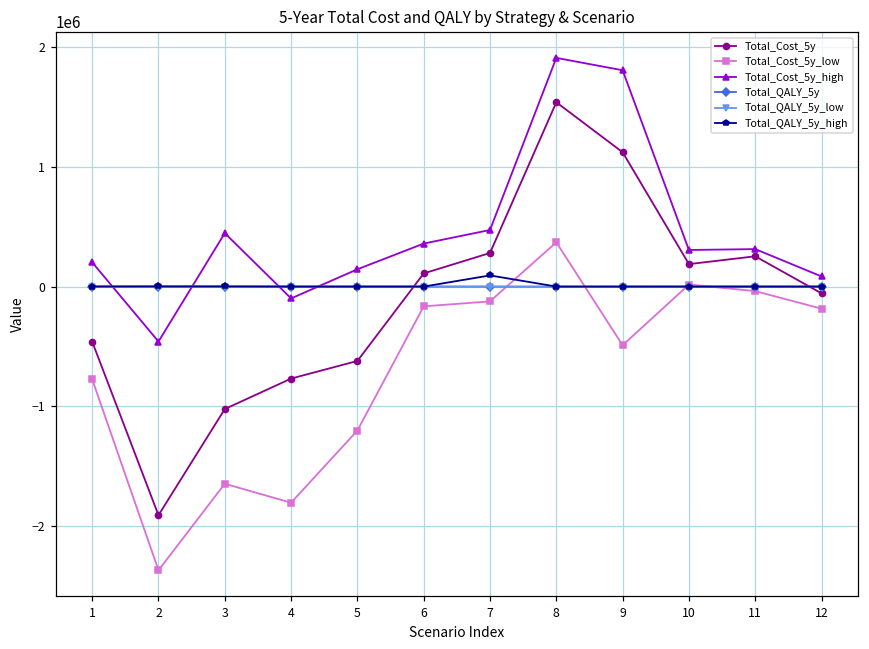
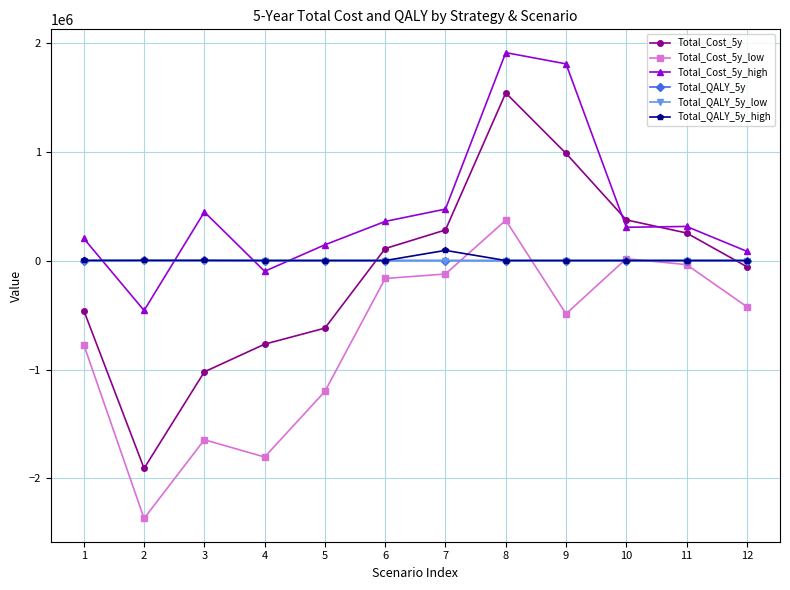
Total_Cost_5y, 9: 1120000 -> 980000
Total_Cost_5y, 10: 190000 -> 370000
Total_Cost_5y_low, 12: -180000 -> -420000
